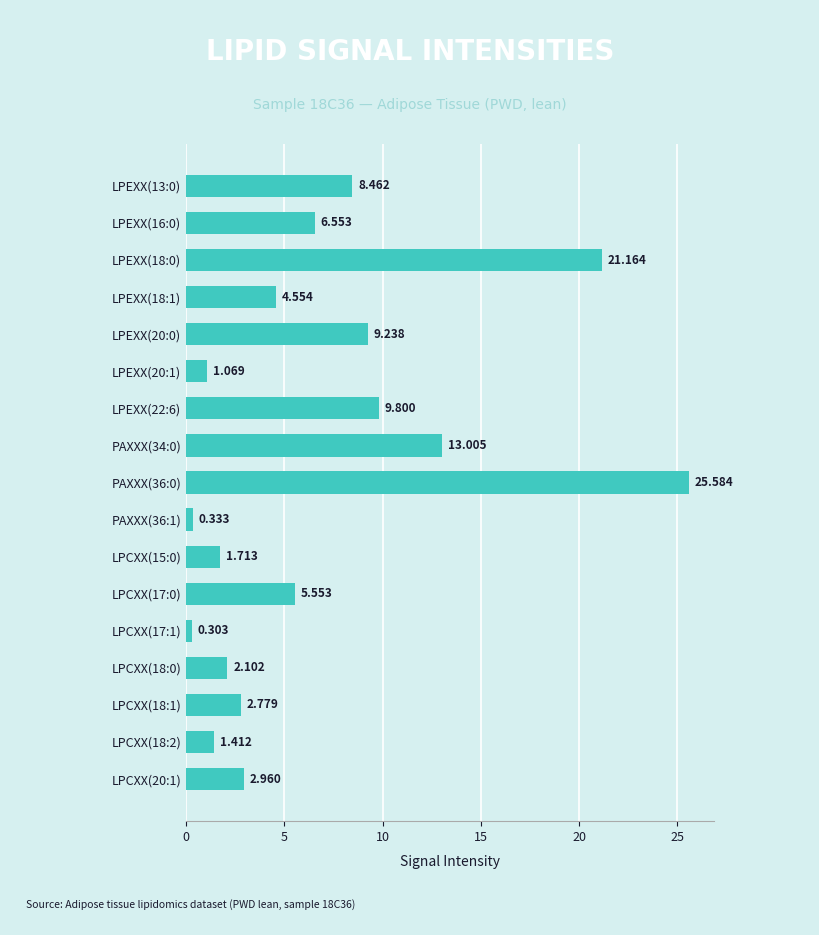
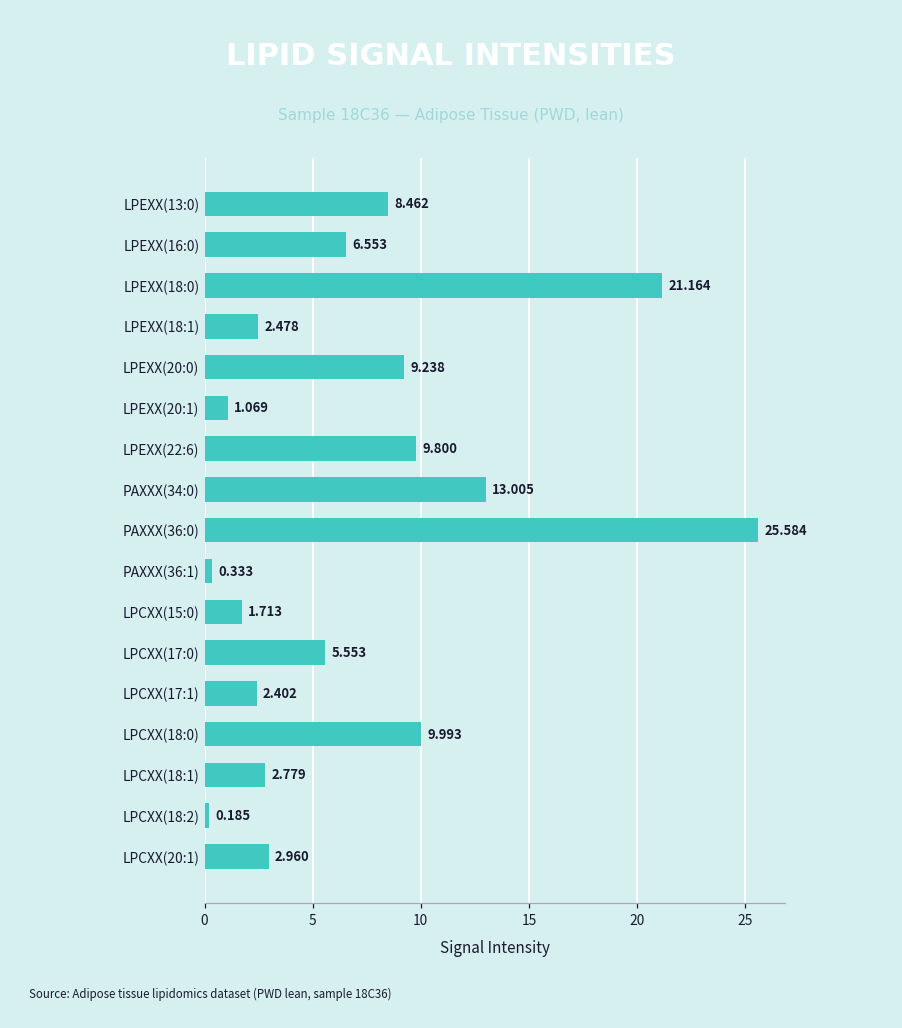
LPEXX(18:1): 4.554 -> 2.478
LPCXX(17:1): 0.303 -> 2.402
LPCXX(18:0): 2.102 -> 9.993
LPCXX(18:2): 1.412 -> 0.185
